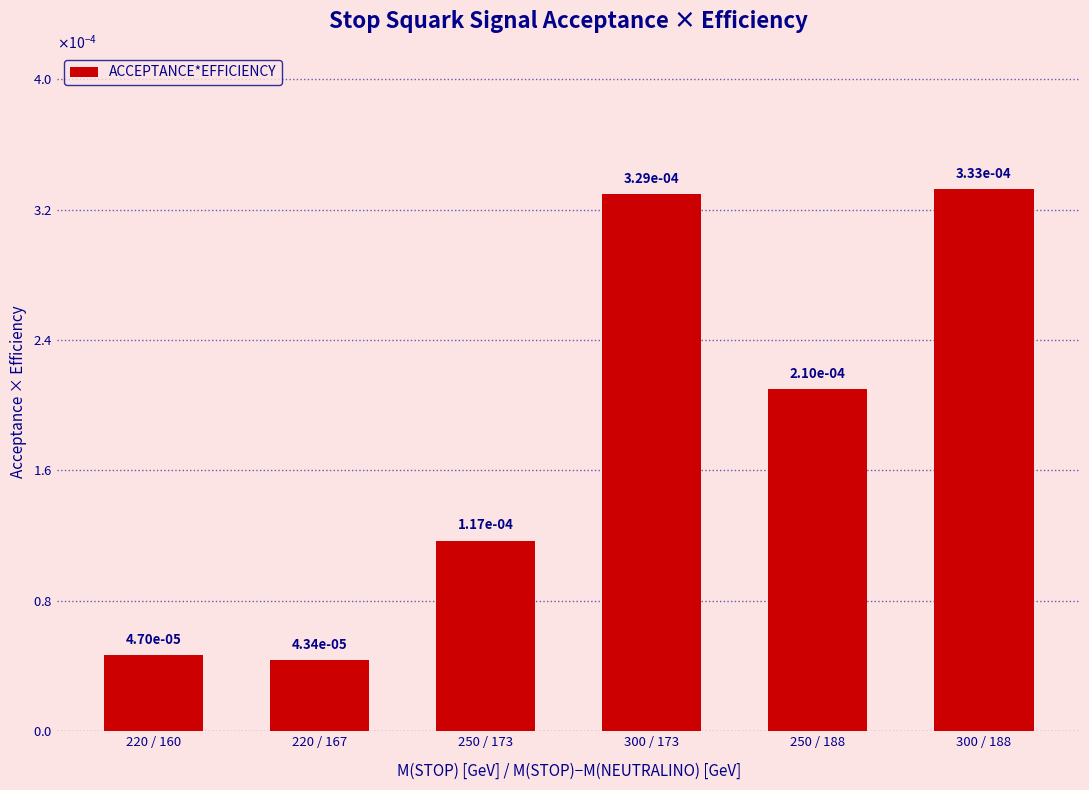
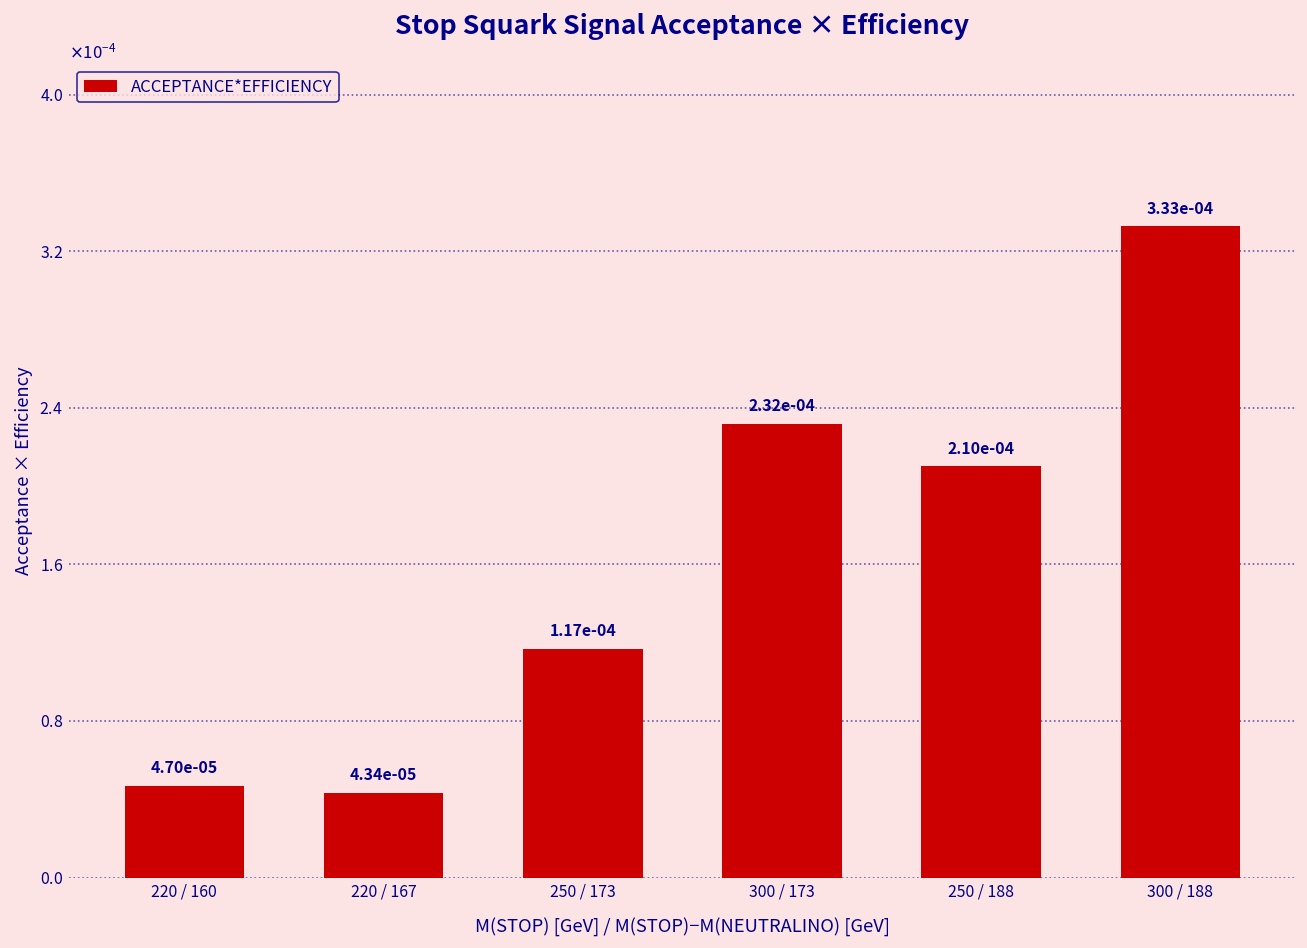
300 / 173: 3.29e-04 -> 2.32e-04
